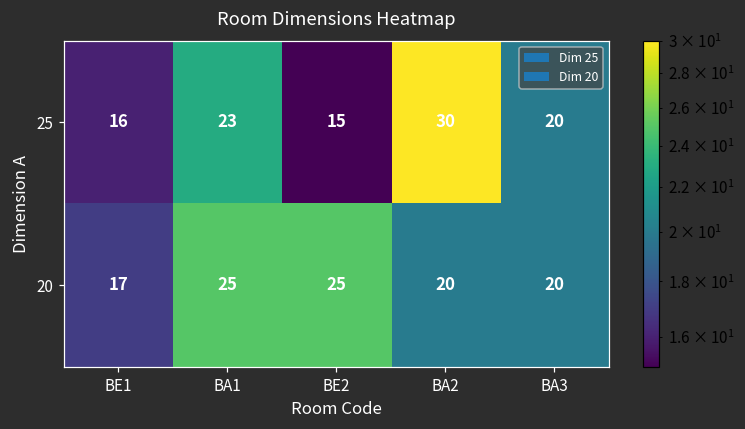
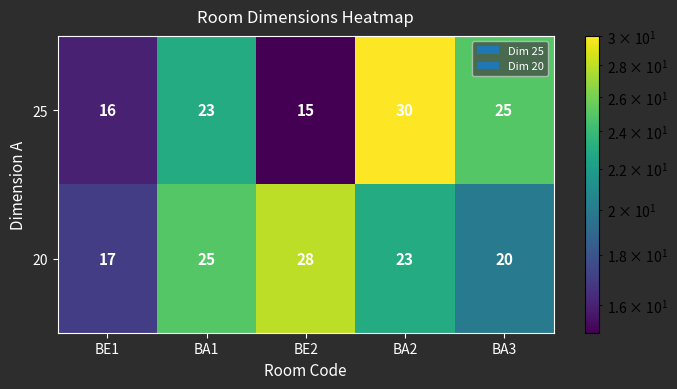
25, BA3: 20 -> 25
20, BE2: 25 -> 28
20, BA2: 20 -> 23
